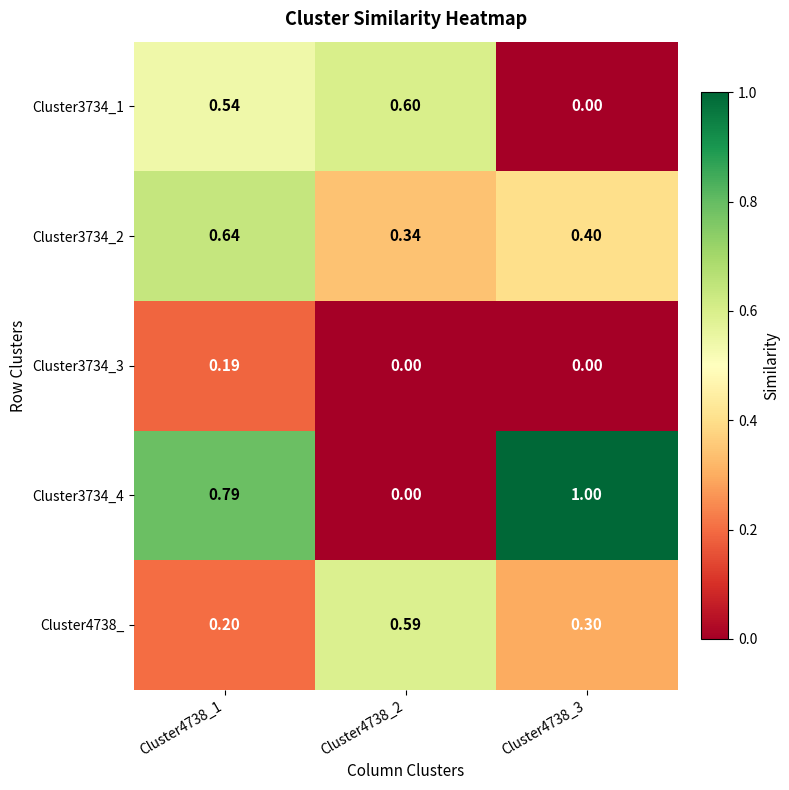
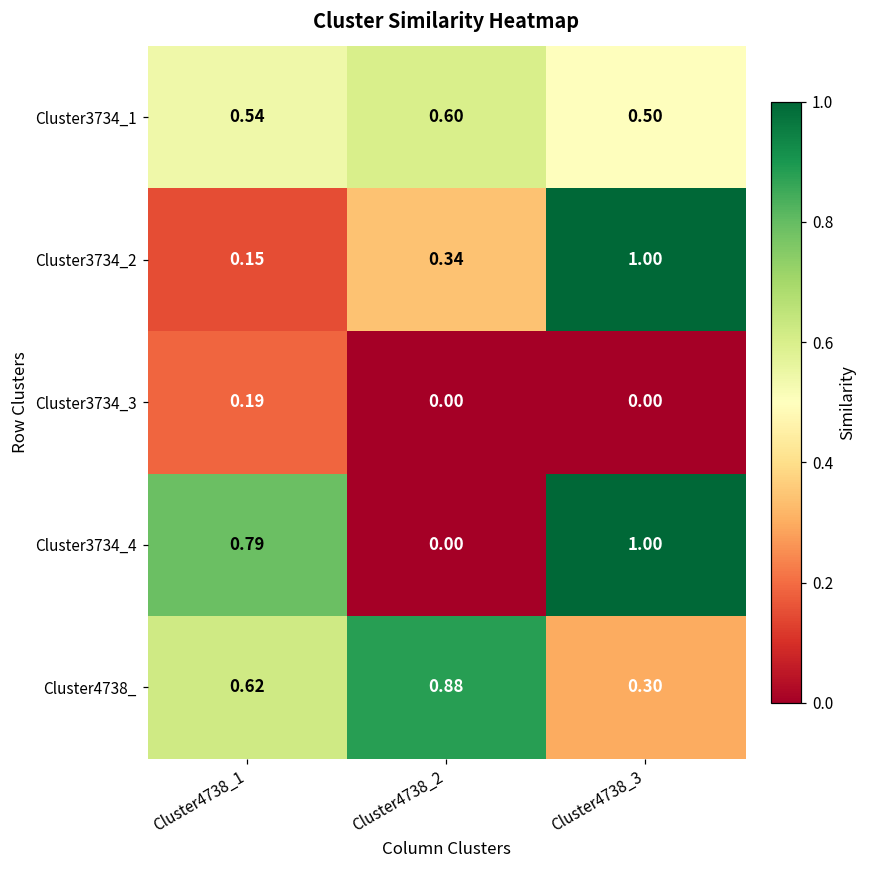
Cluster3734_1, Cluster4738_3: 0.00 -> 0.50
Cluster3734_2, Cluster4738_1: 0.64 -> 0.15
Cluster3734_2, Cluster4738_3: 0.40 -> 1.00
Cluster4738_, Cluster4738_1: 0.20 -> 0.62
Cluster4738_, Cluster4738_2: 0.59 -> 0.88
